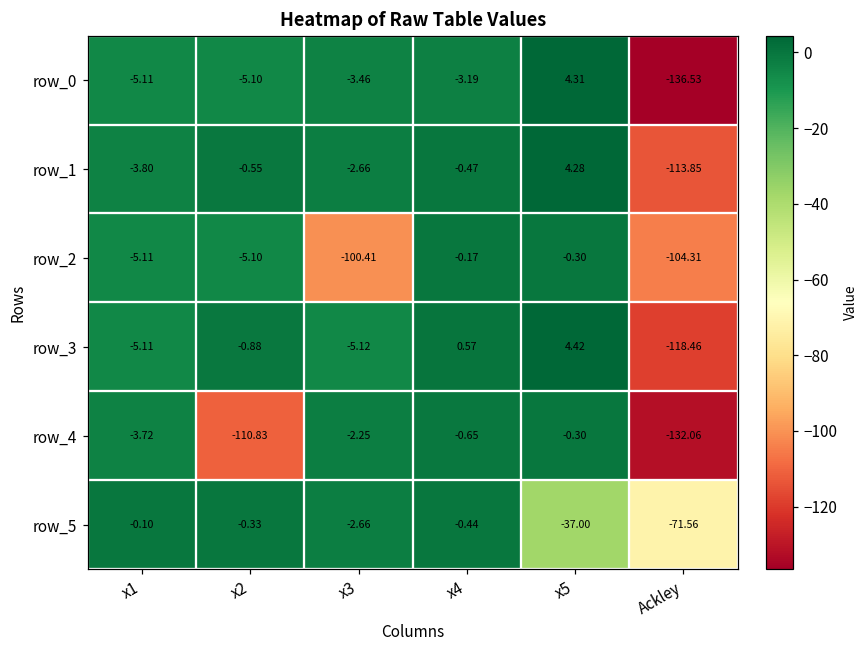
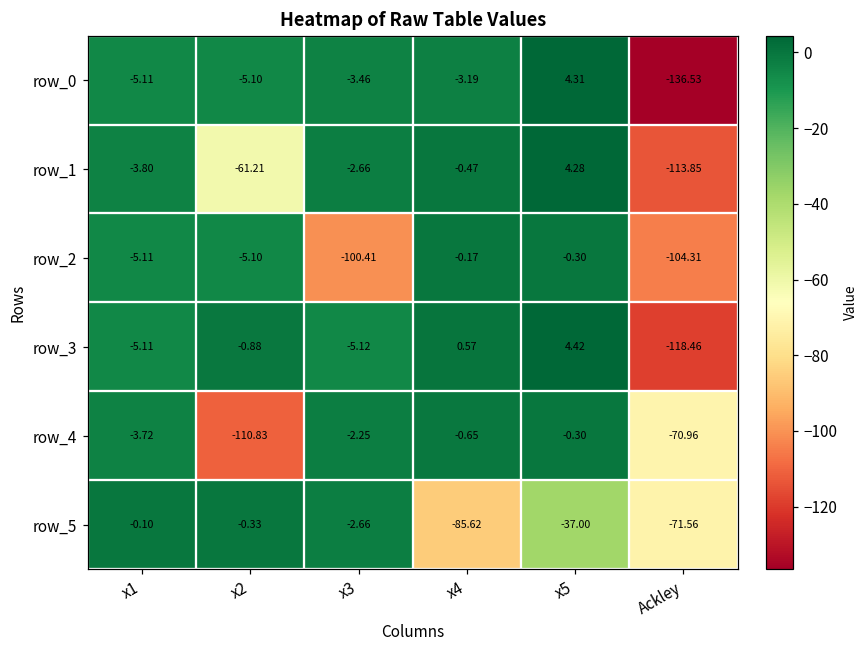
row_1, x2: -0.55 -> -61.21
row_4, Ackley: -132.06 -> -70.96
row_5, x4: -0.44 -> -85.62
